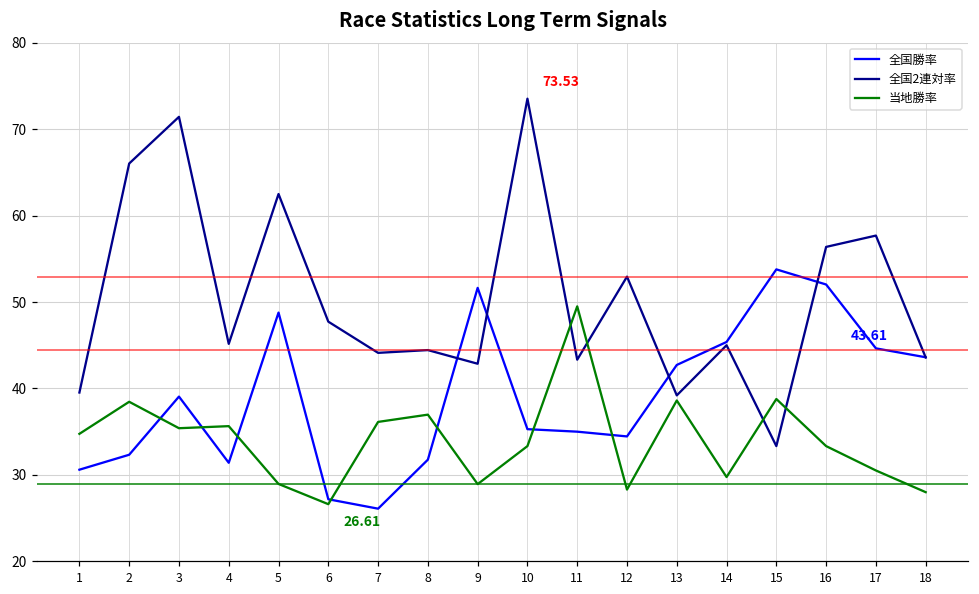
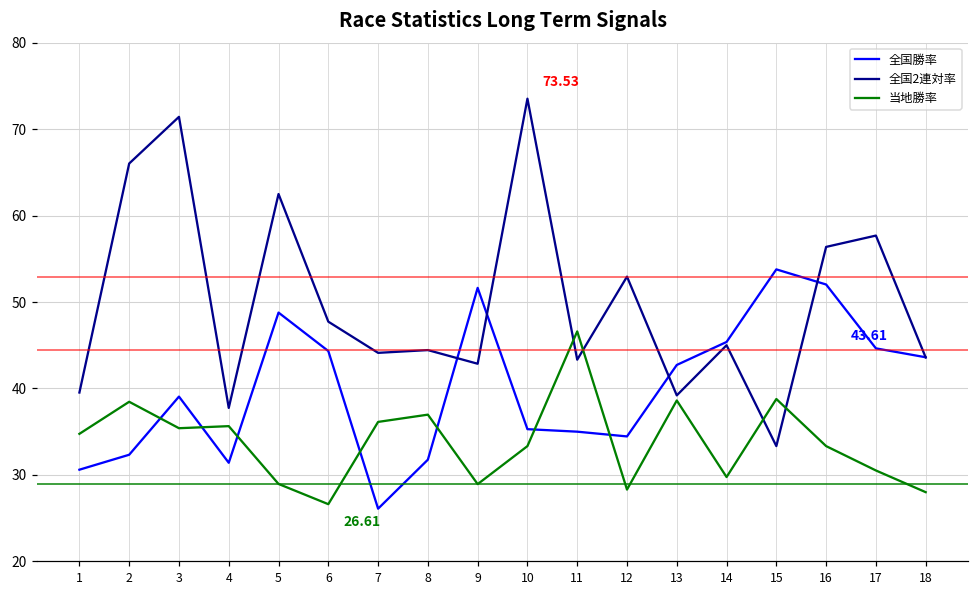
全国2連対率, 4: 45 -> 38
全国勝率, 6: 27 -> 44
当地勝率, 11: 50 -> 47
